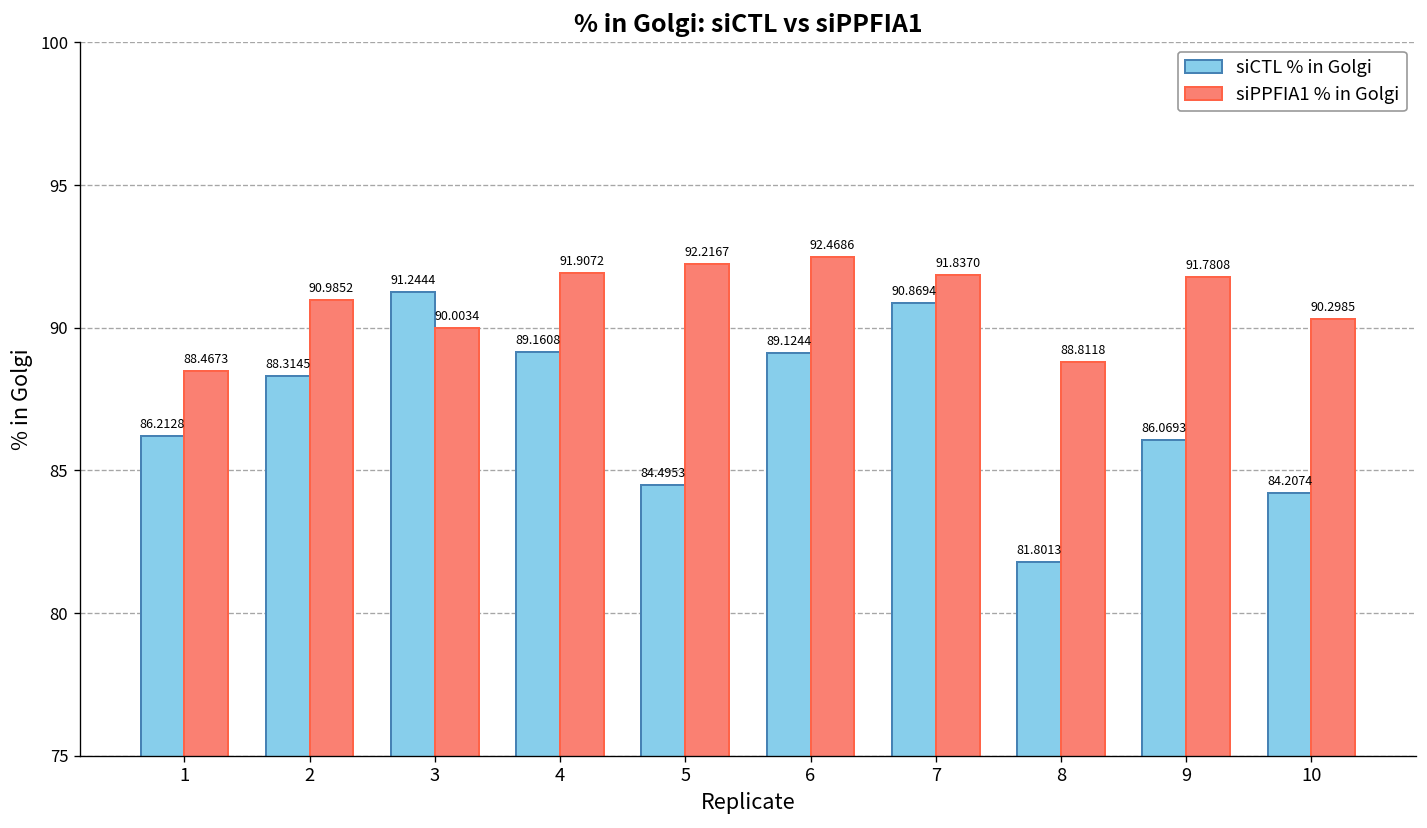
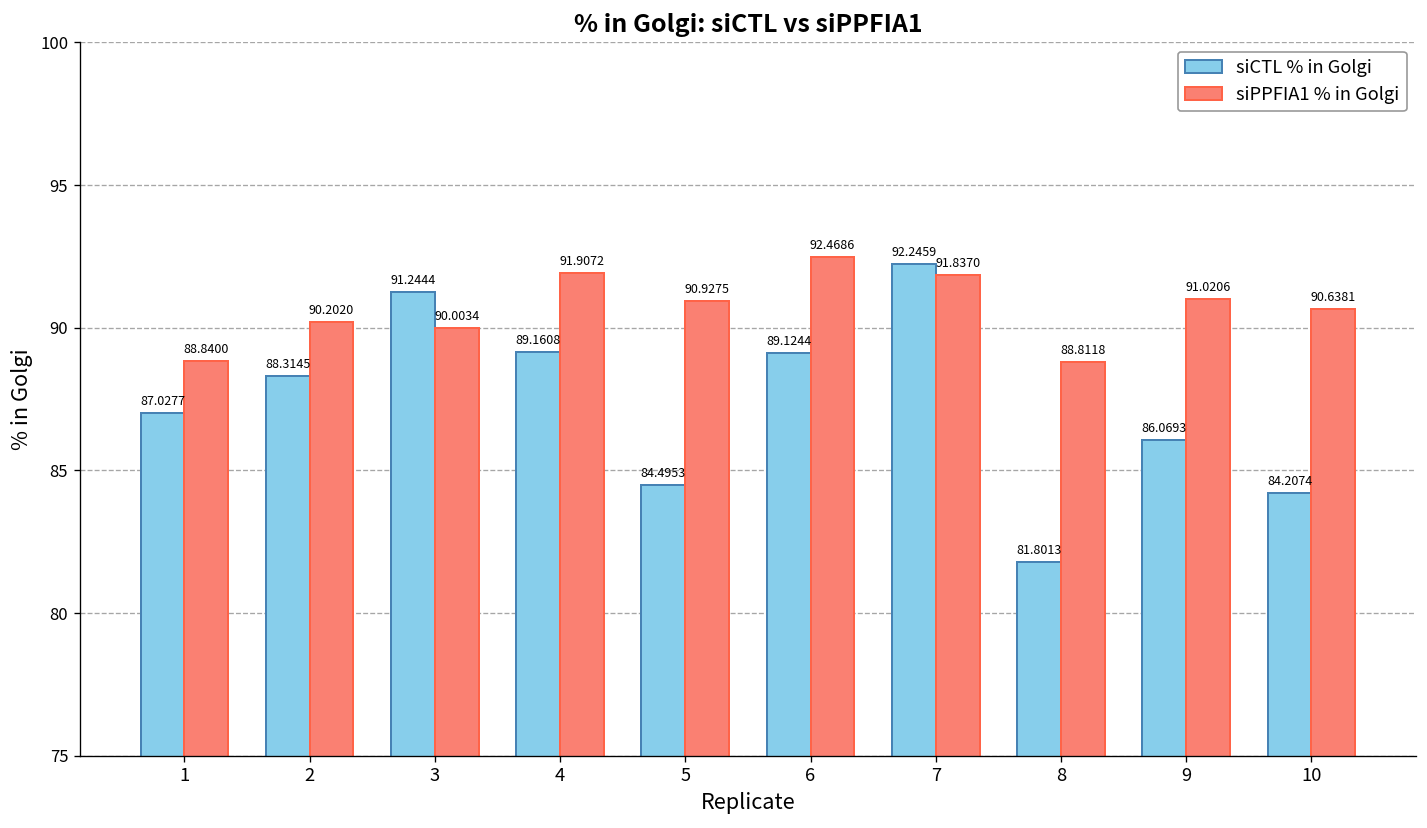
siCTL % in Golgi, 1: 86.2128 -> 87.0277
siPPFIA1 % in Golgi, 1: 88.4673 -> 88.8400
siPPFIA1 % in Golgi, 2: 90.9852 -> 90.2020
siPPFIA1 % in Golgi, 5: 92.2167 -> 90.9275
siCTL % in Golgi, 7: 90.8694 -> 92.2459
siPPFIA1 % in Golgi, 9: 91.7808 -> 91.0206
siPPFIA1 % in Golgi, 10: 90.2985 -> 90.6381
